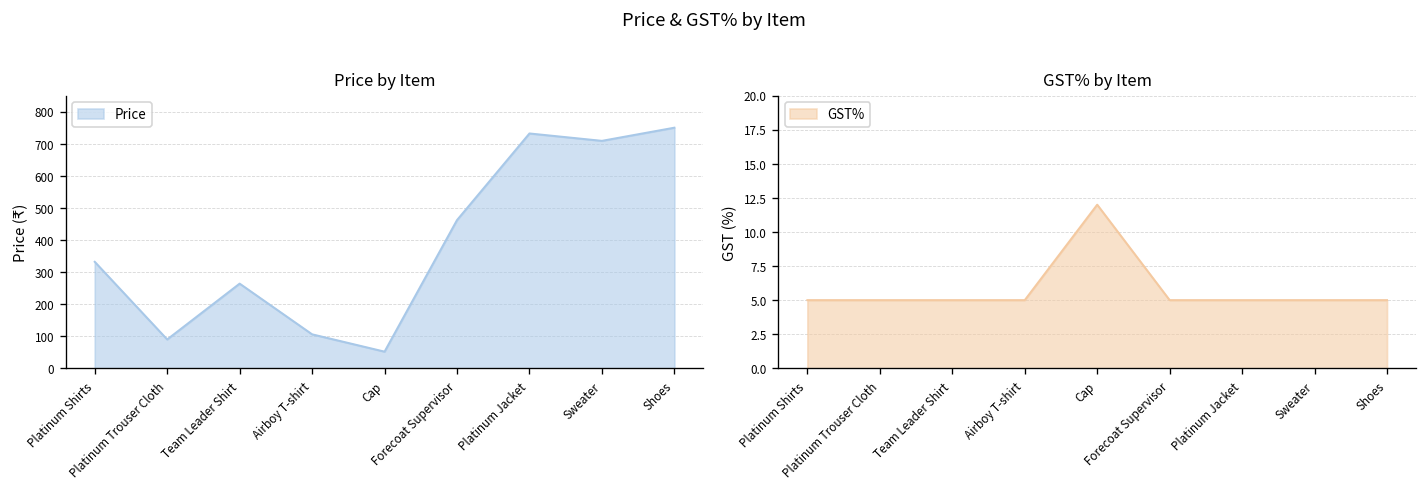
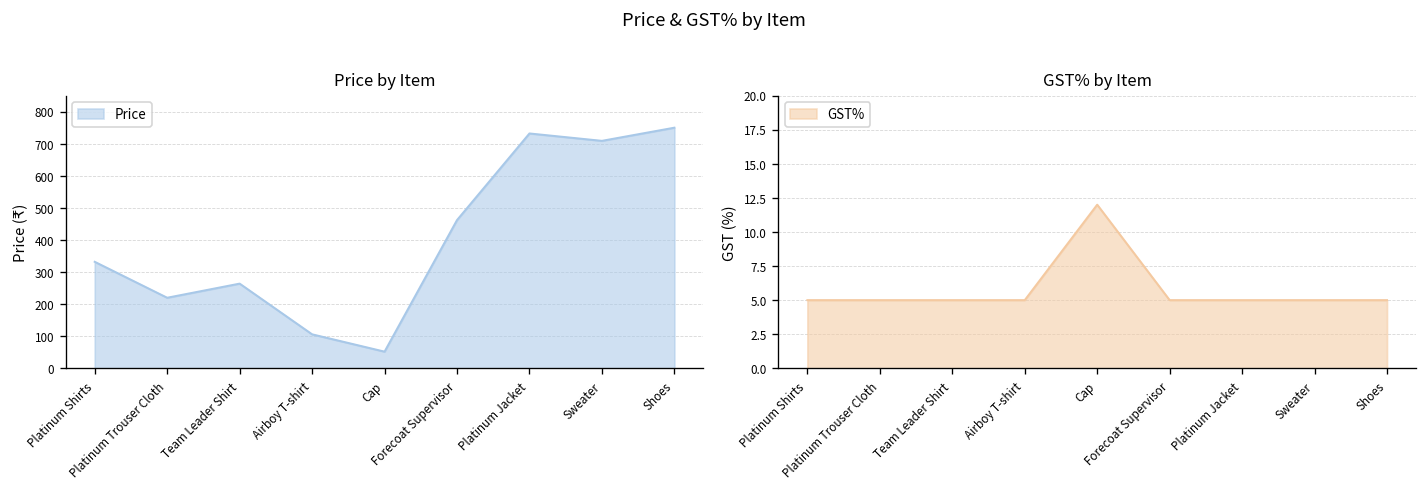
Price by Item, Platinum Trouser Cloth: 90 -> 220
